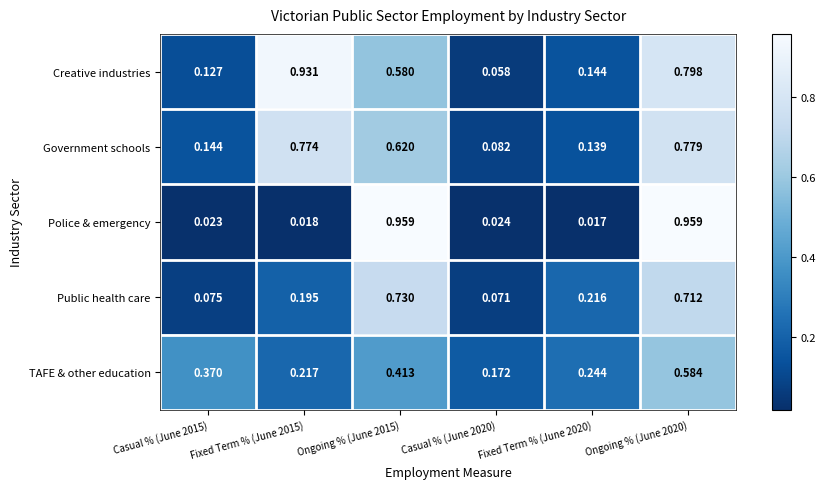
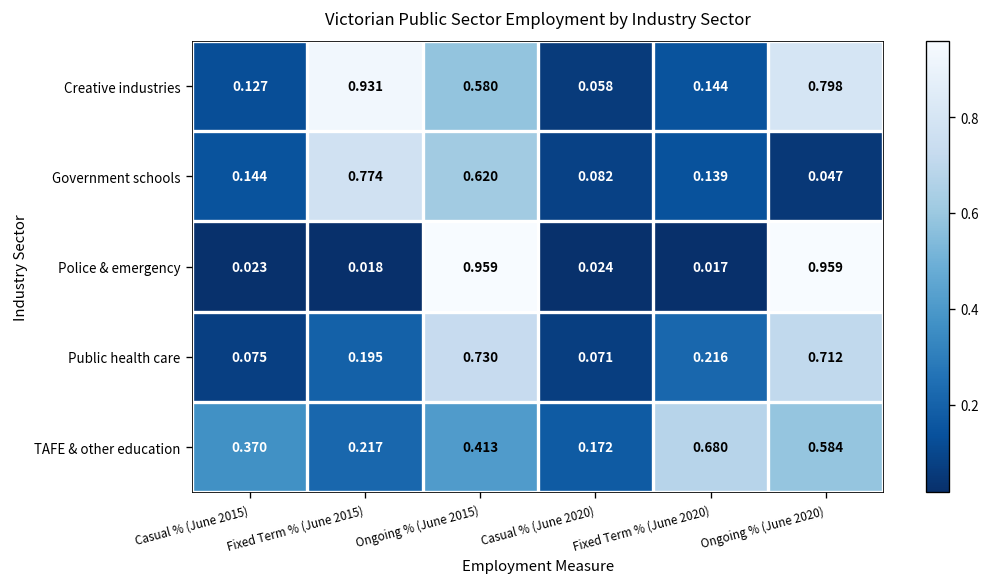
Government schools, Ongoing % (June 2020): 0.779 -> 0.047
TAFE & other education, Fixed Term % (June 2020): 0.244 -> 0.680
